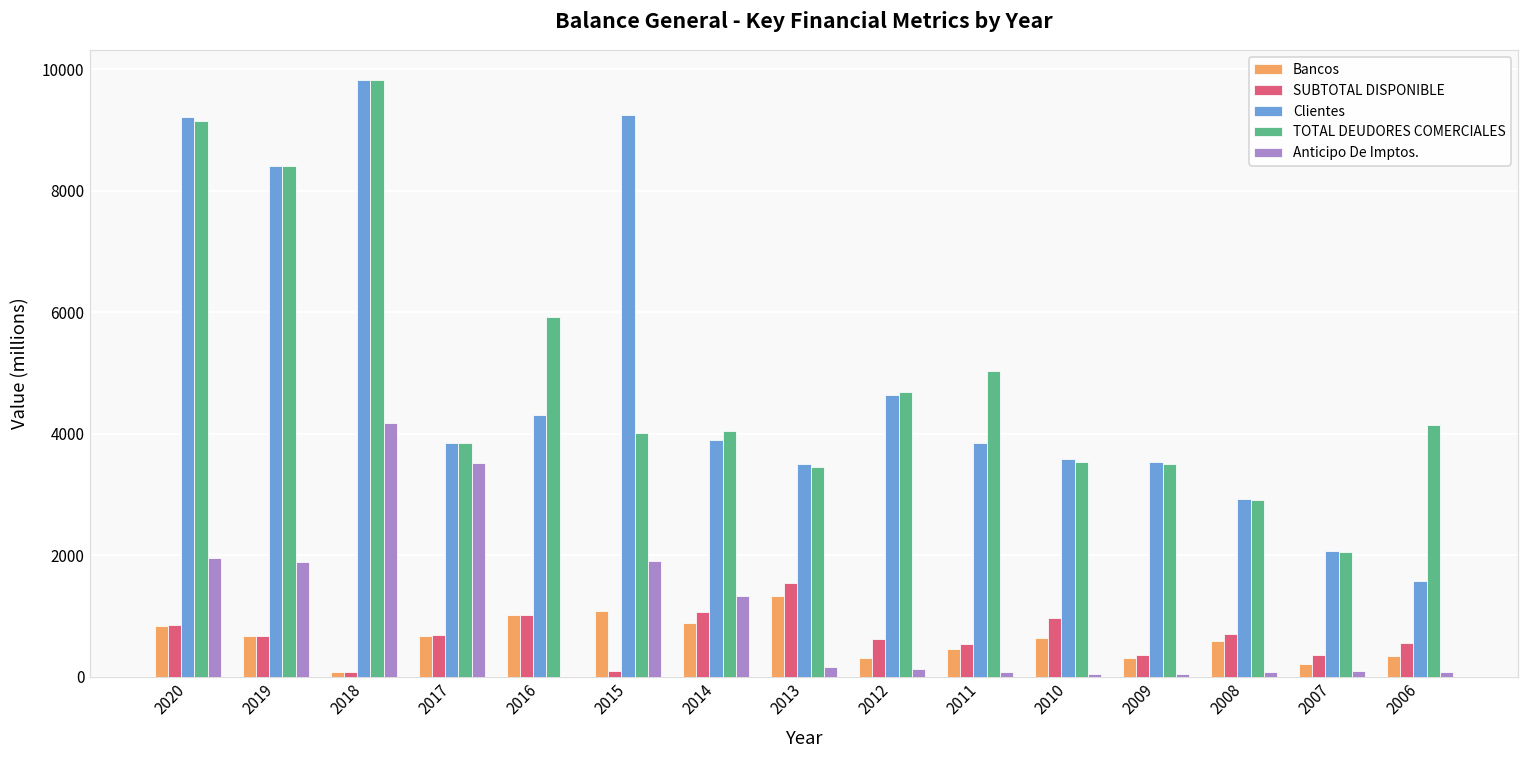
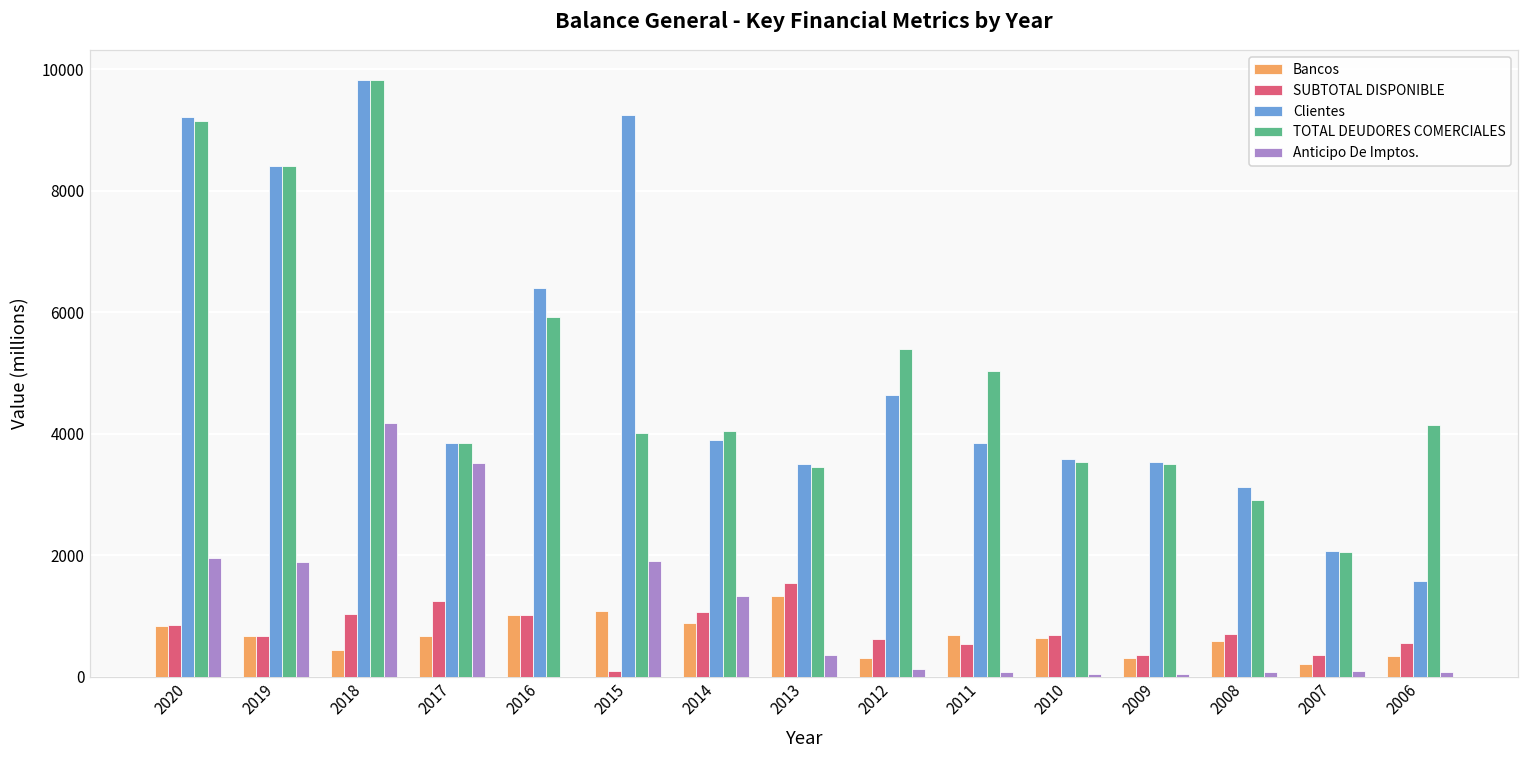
Bancos, 2018: 100 -> 400
SUBTOTAL DISPONIBLE, 2018: 100 -> 1000
SUBTOTAL DISPONIBLE, 2017: 700 -> 1200
Clientes, 2016: 4300 -> 6400
Anticipo De Imptos., 2013: 200 -> 400
TOTAL DEUDORES COMERCIALES, 2012: 4700 -> 5400
Bancos, 2011: 500 -> 700
SUBTOTAL DISPONIBLE, 2010: 1000 -> 700
Clientes, 2008: 2900 -> 3100
